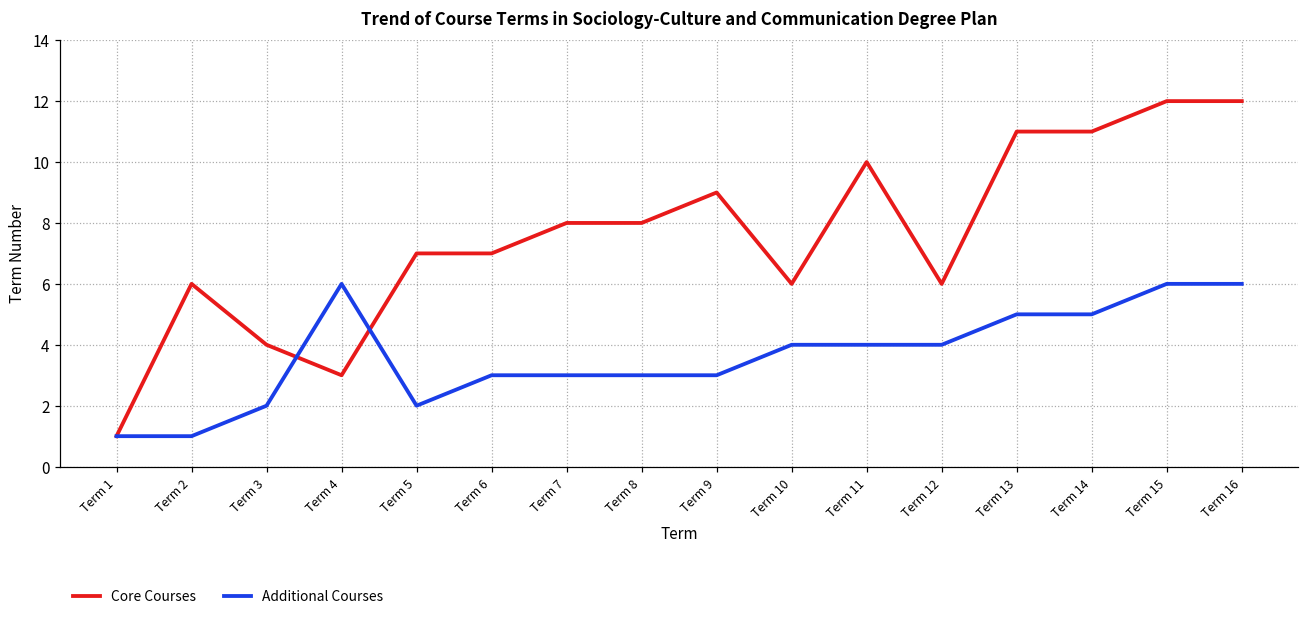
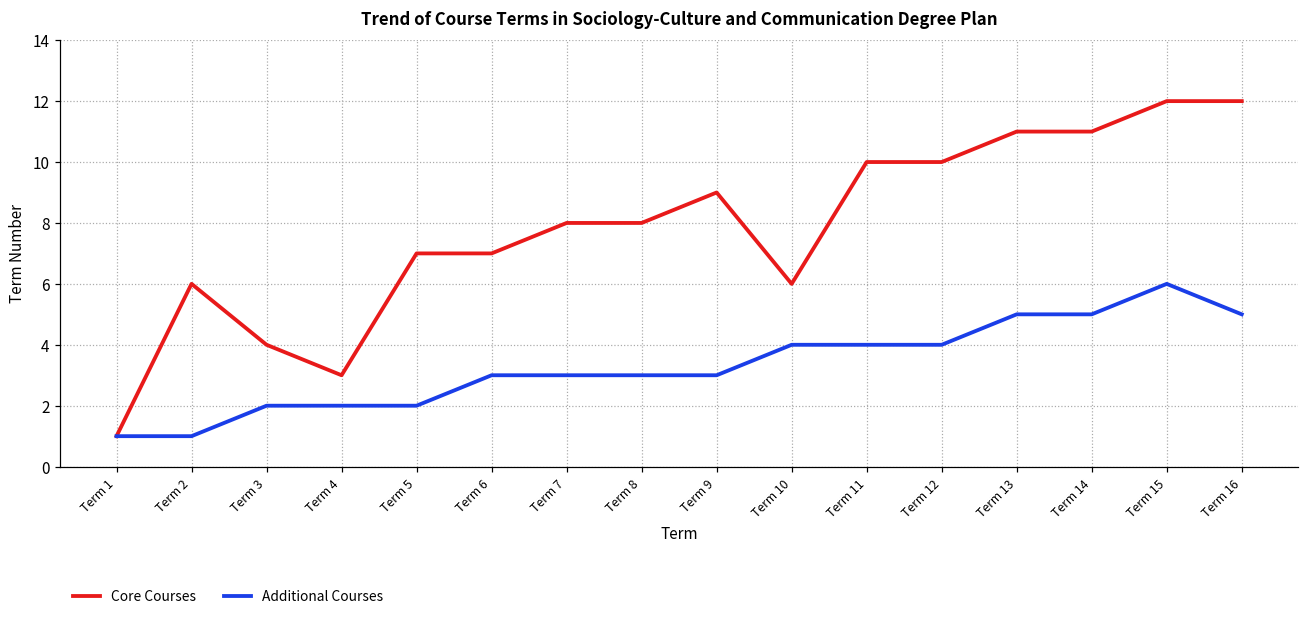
Additional Courses, Term 4: 6 -> 2
Core Courses, Term 12: 6 -> 10
Additional Courses, Term 16: 6 -> 5
